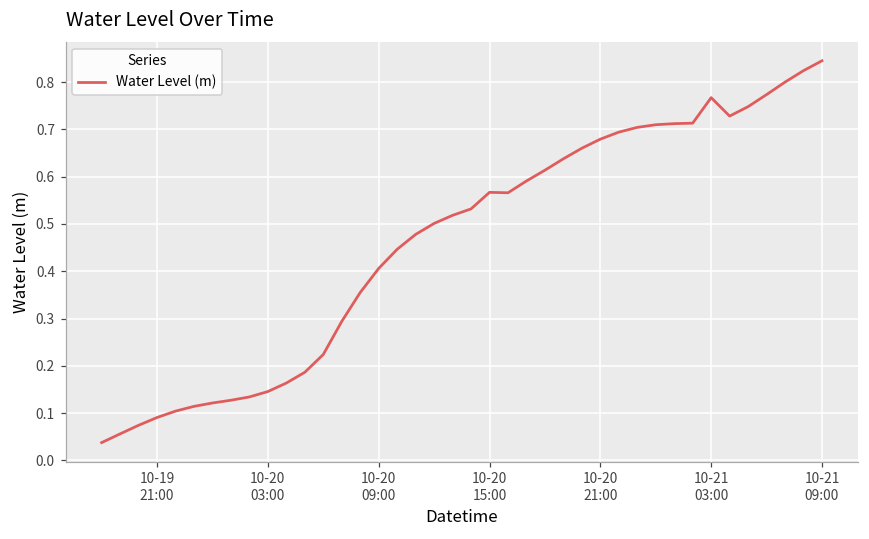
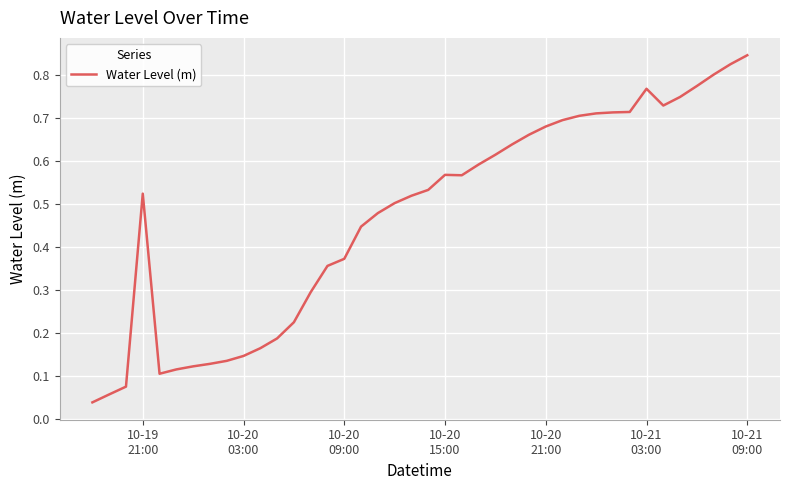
10-19 21:00: 0.09 -> 0.52
10-20 09:00: 0.41 -> 0.37
